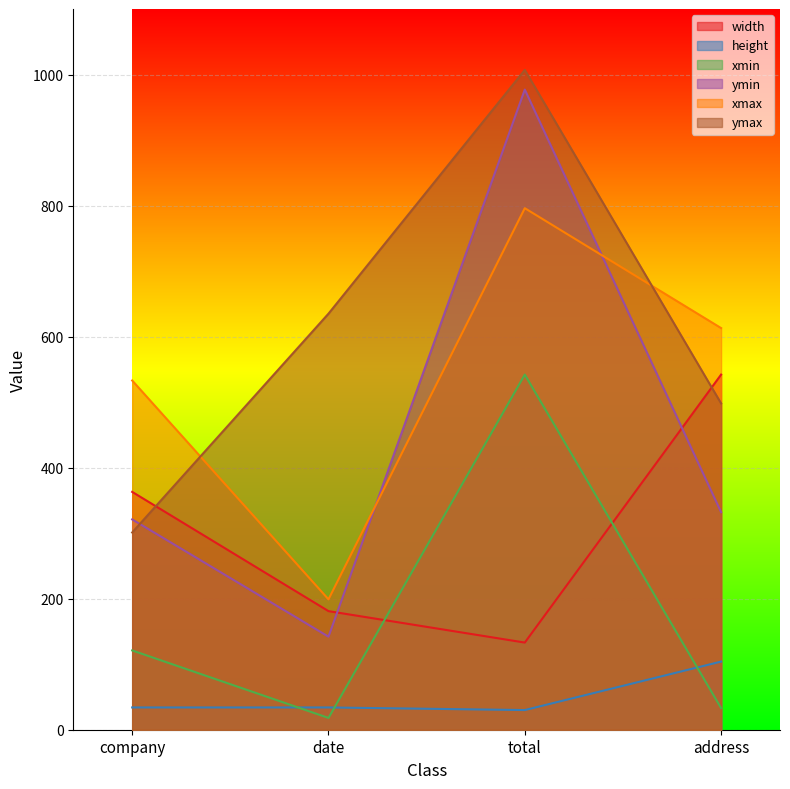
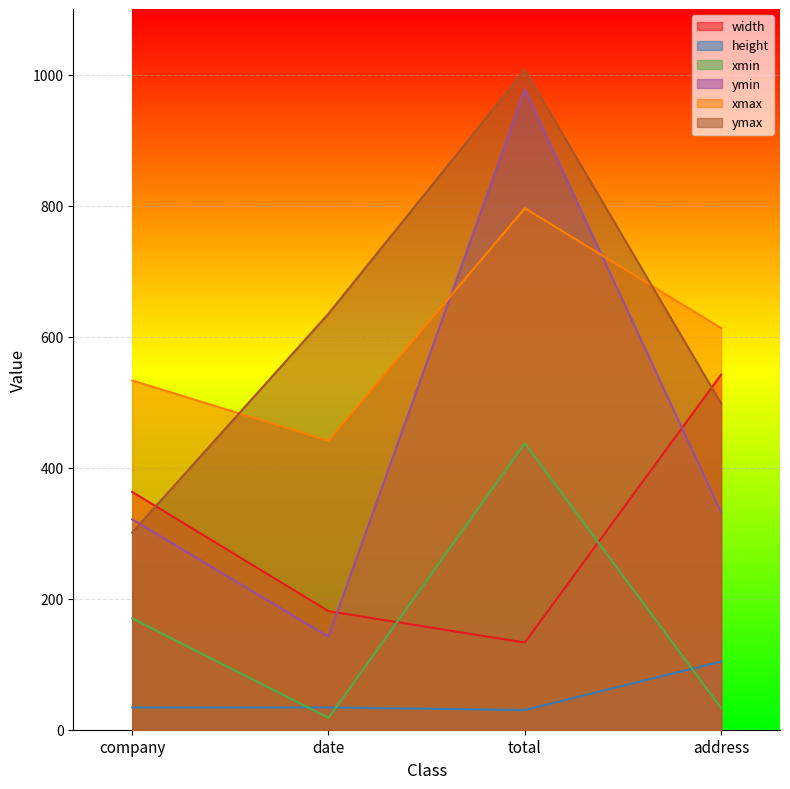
xmin, company: 120 -> 170
xmax, date: 200 -> 440
xmin, total: 540 -> 440
